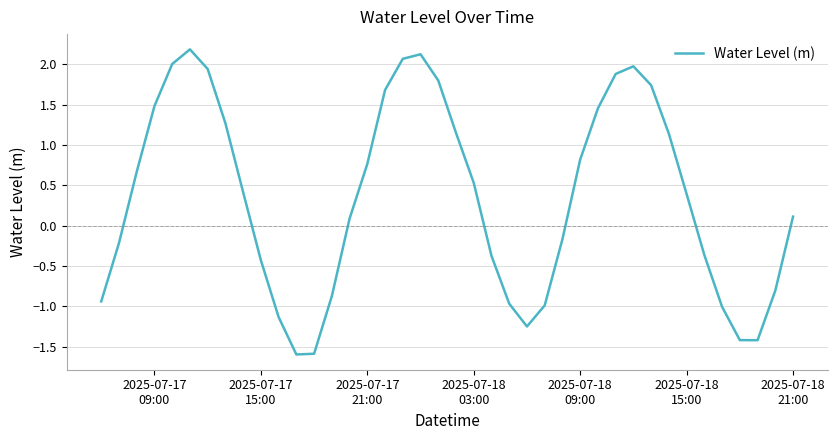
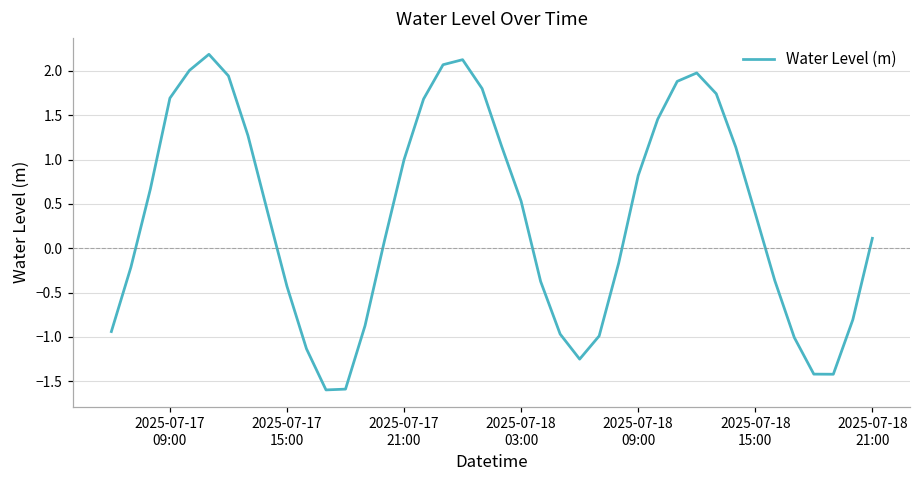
2025-07-17 09:00: 1.5 -> 1.7
2025-07-17 21:00: 0.8 -> 1.0
